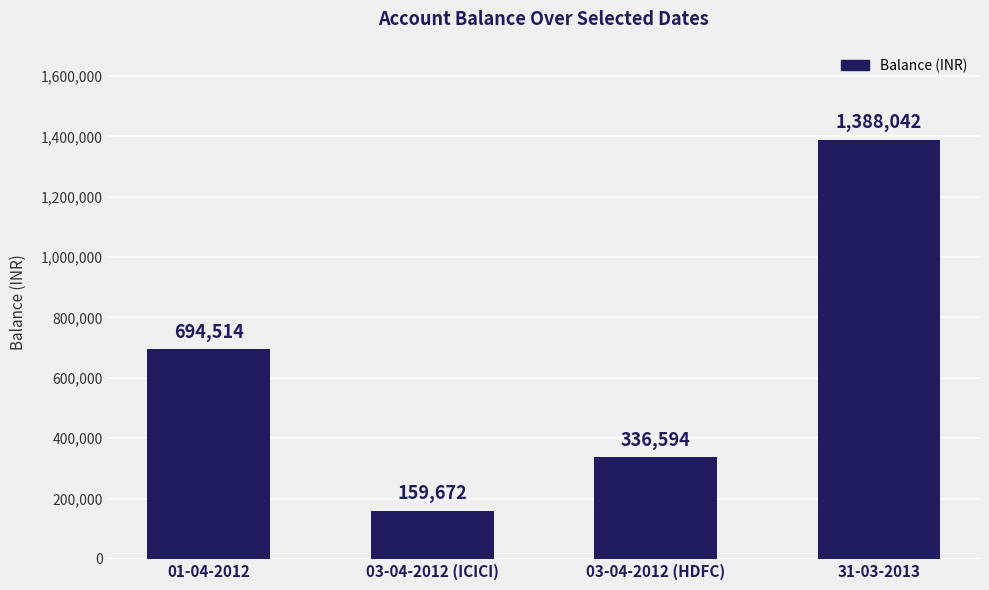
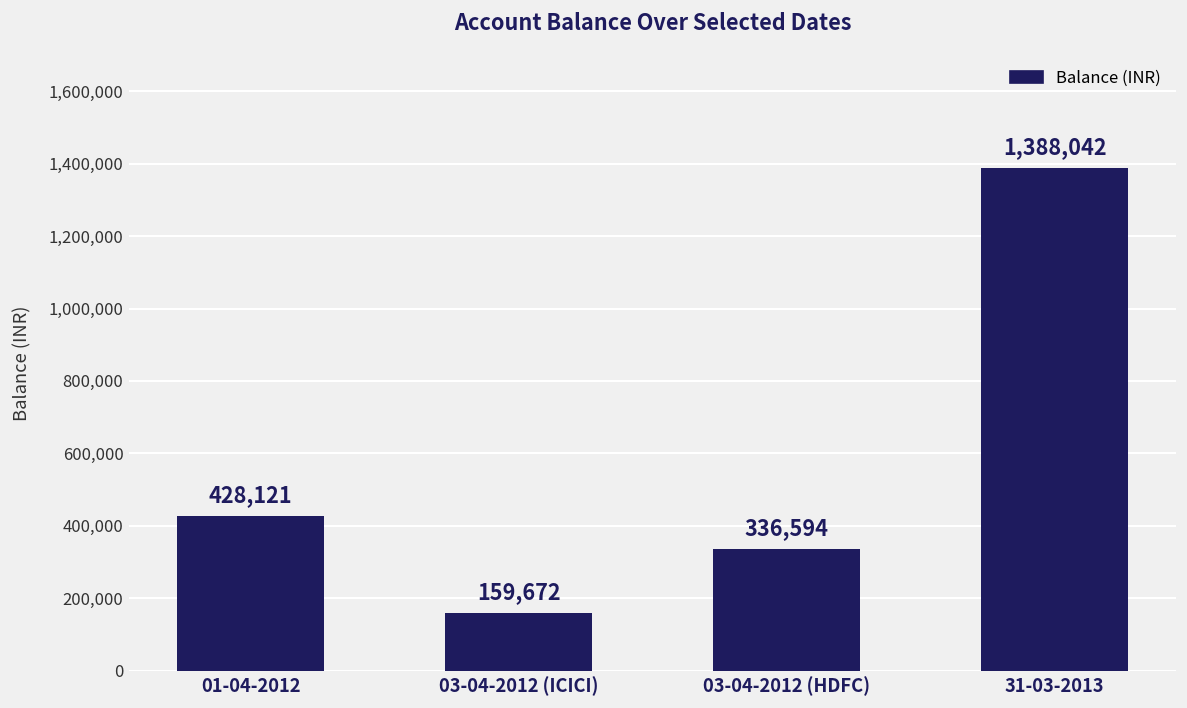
01-04-2012: 694,514 -> 428,121
